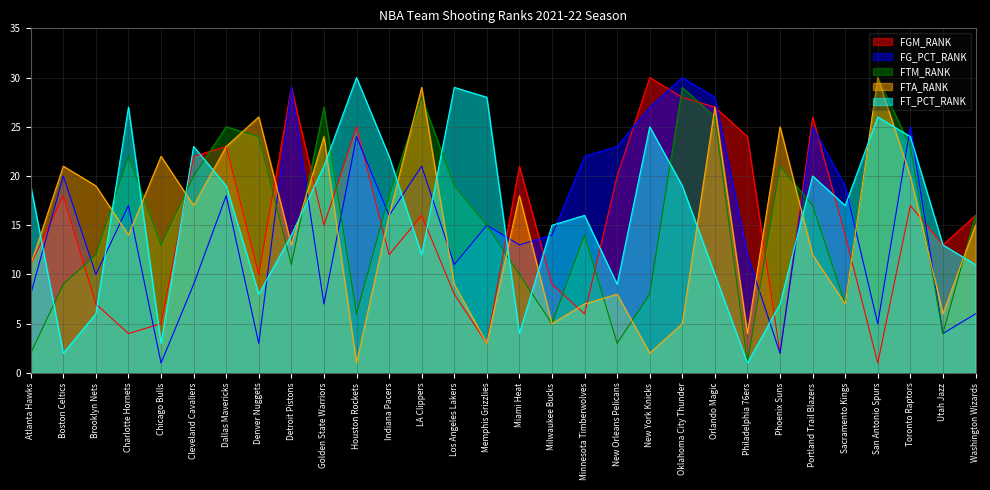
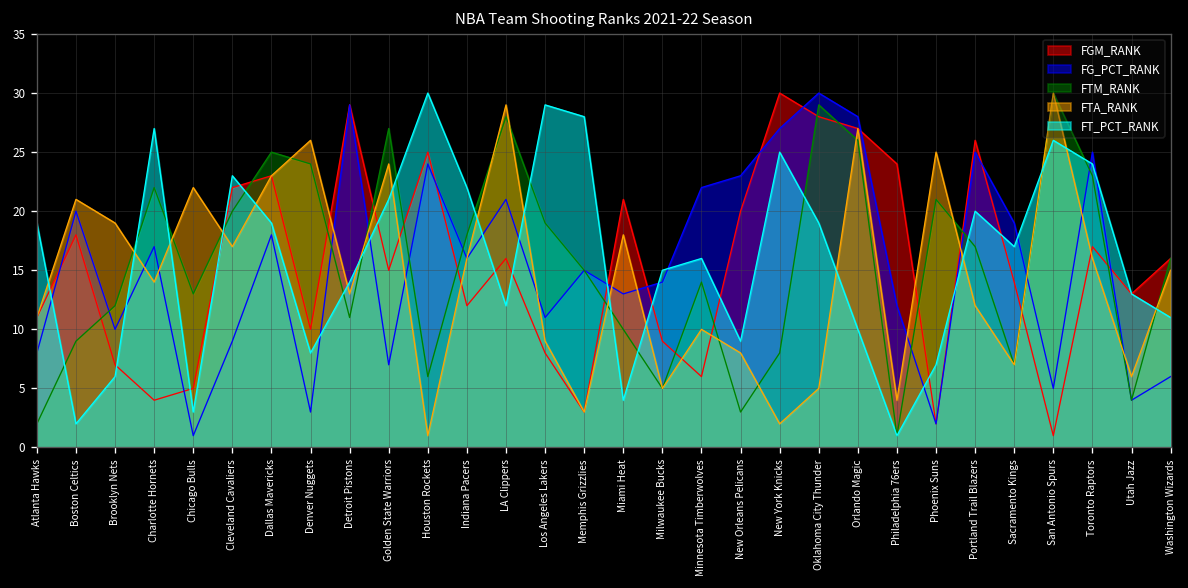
FTA_RANK, Minnesota Timberwolves: 7 -> 10
FTA_RANK, Toronto Raptors: 20 -> 16
